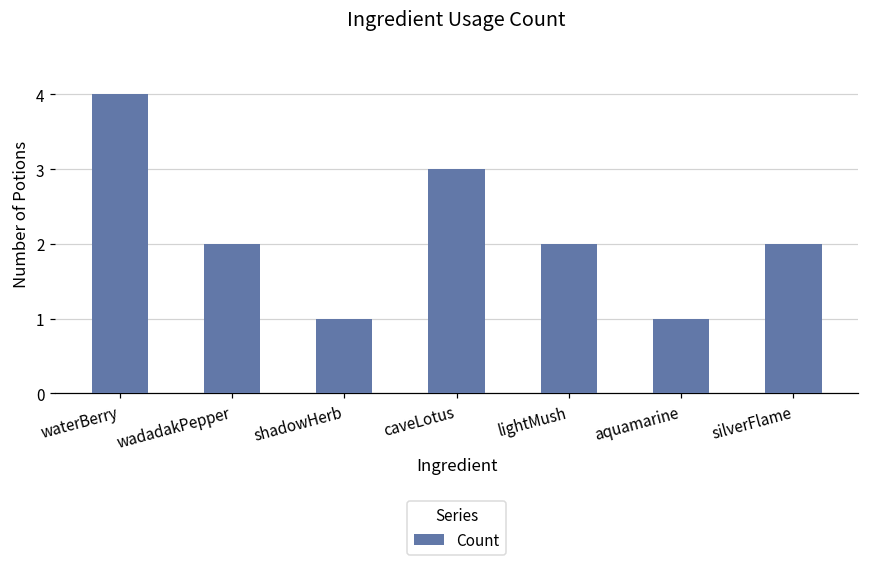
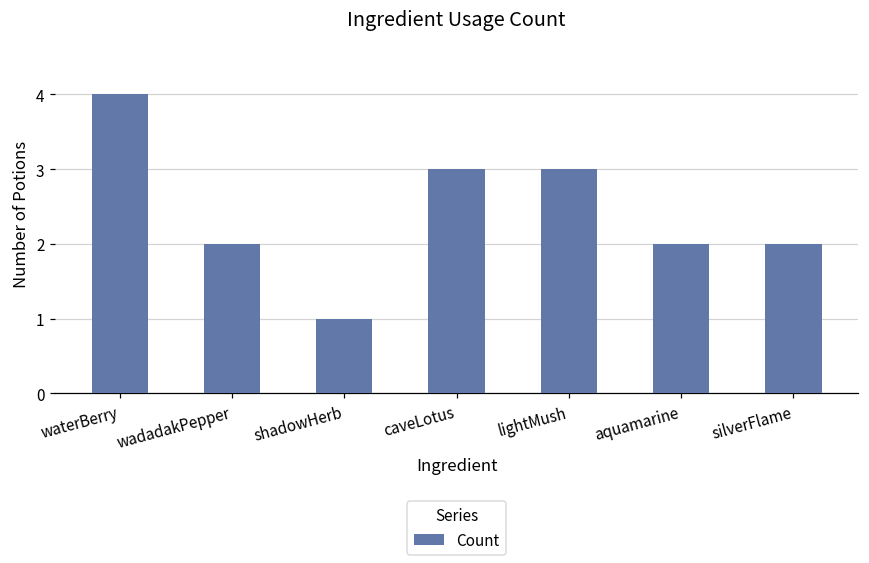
lightMush: 2 -> 3
aquamarine: 1 -> 2
